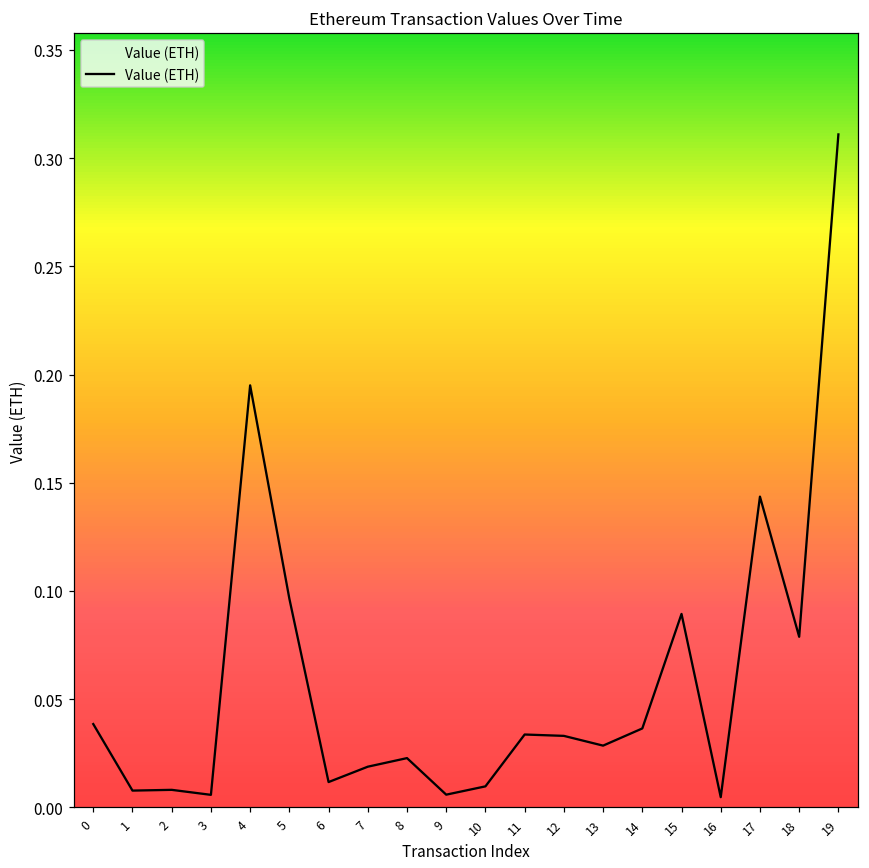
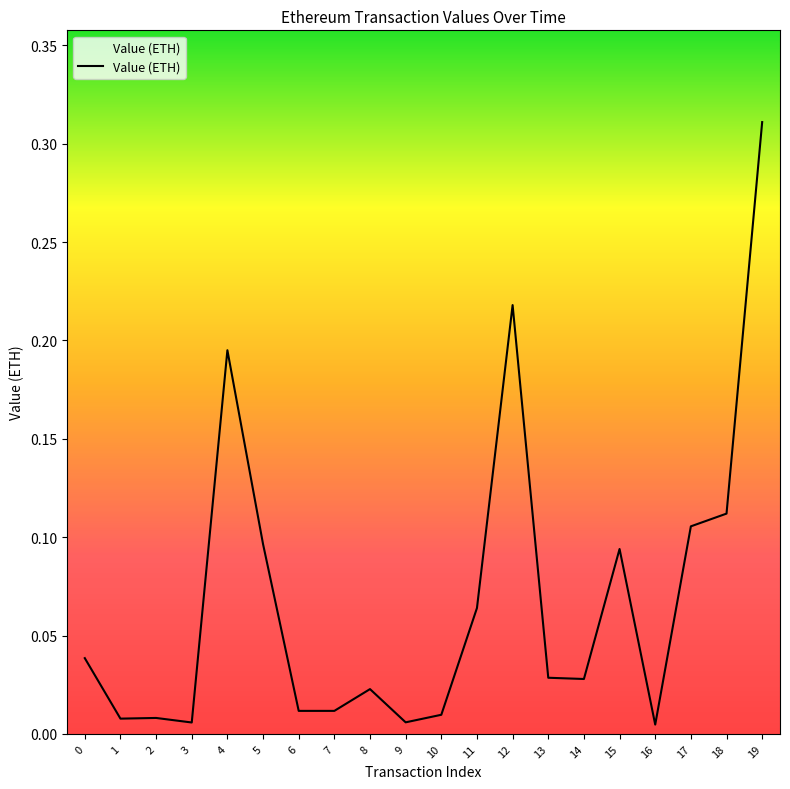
7: 0.019 -> 0.012
11: 0.034 -> 0.064
12: 0.033 -> 0.218
14: 0.036 -> 0.028
15: 0.089 -> 0.094
17: 0.144 -> 0.105
18: 0.079 -> 0.112
